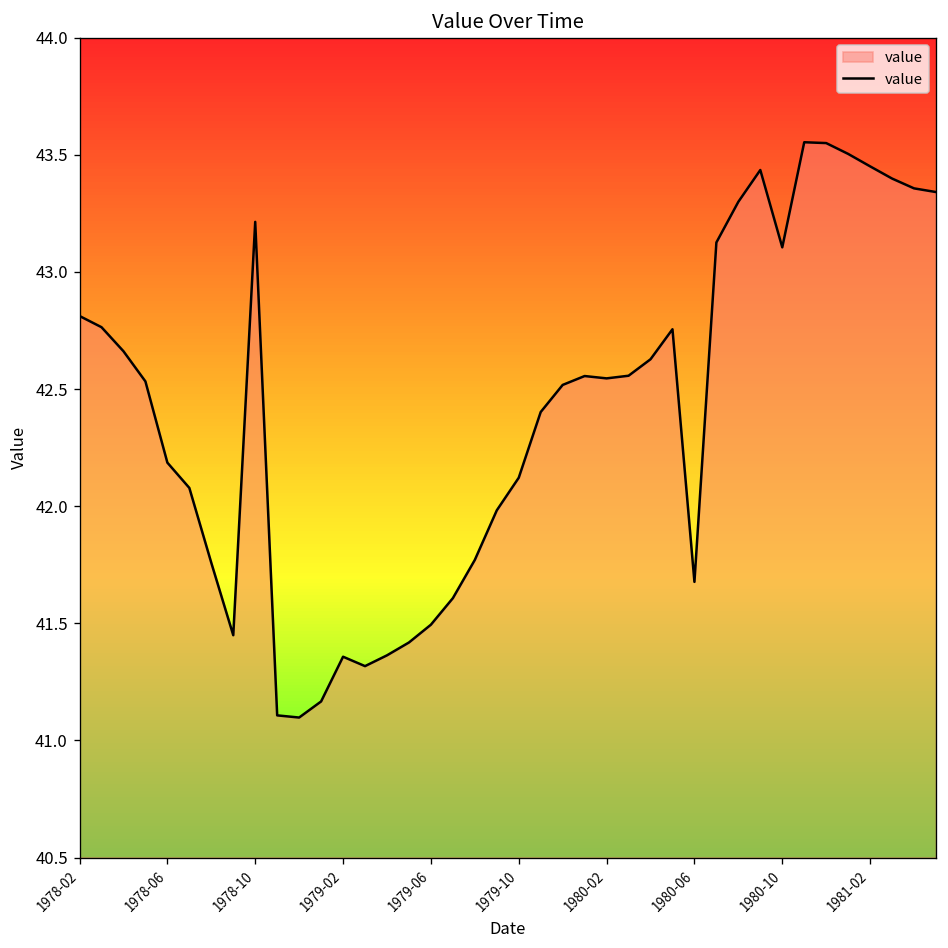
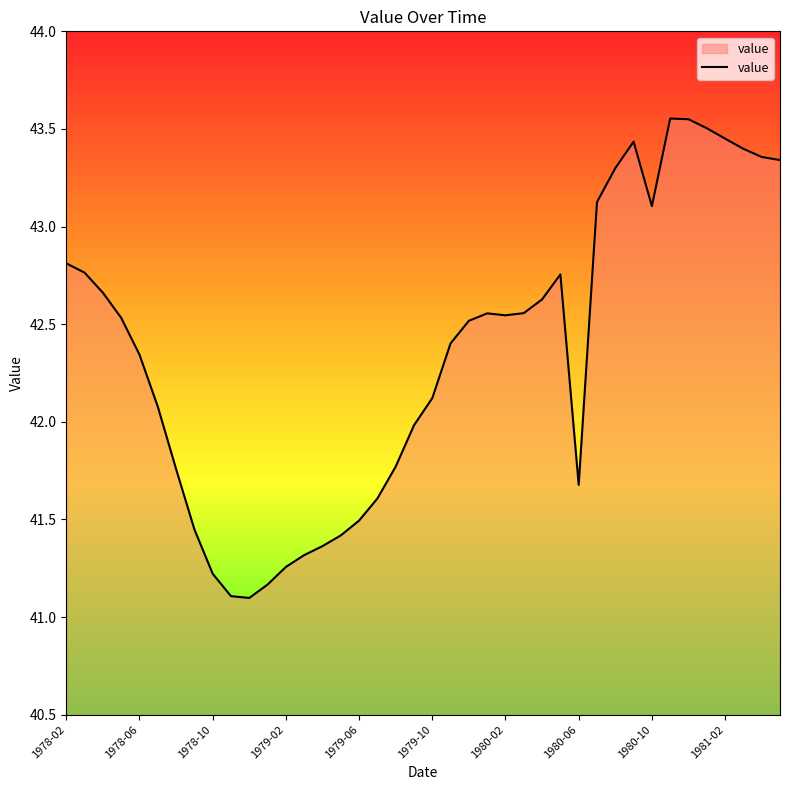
1978-06: 42.19 -> 42.34
1978-10: 43.21 -> 41.22
1979-02: 41.36 -> 41.26
